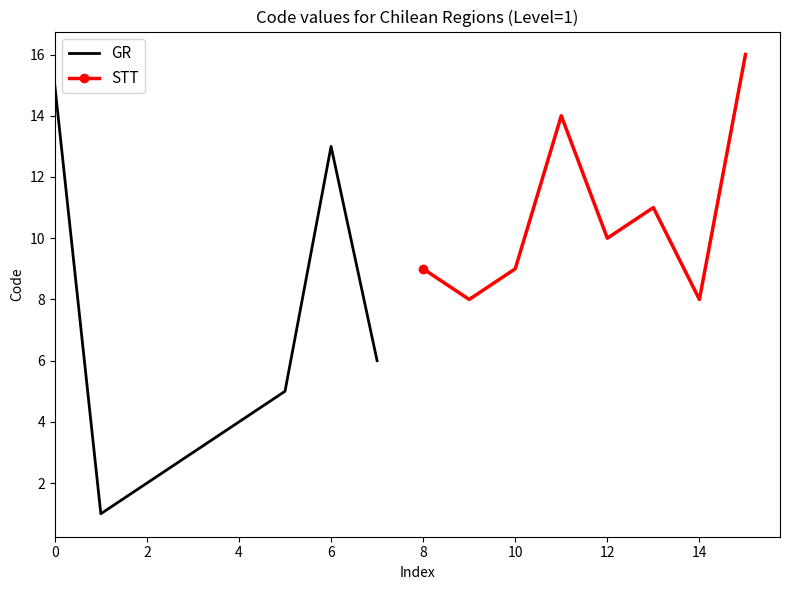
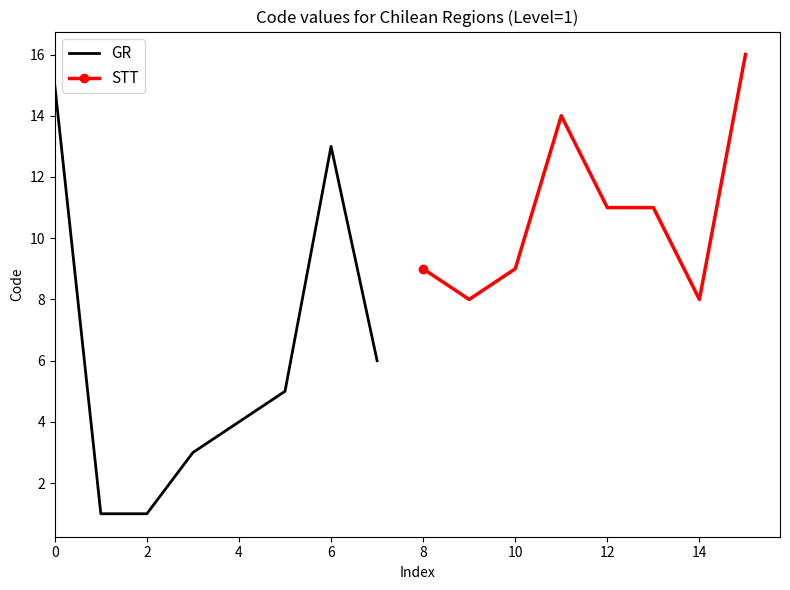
GR, 2: 2 -> 1
STT, 12: 10 -> 11
